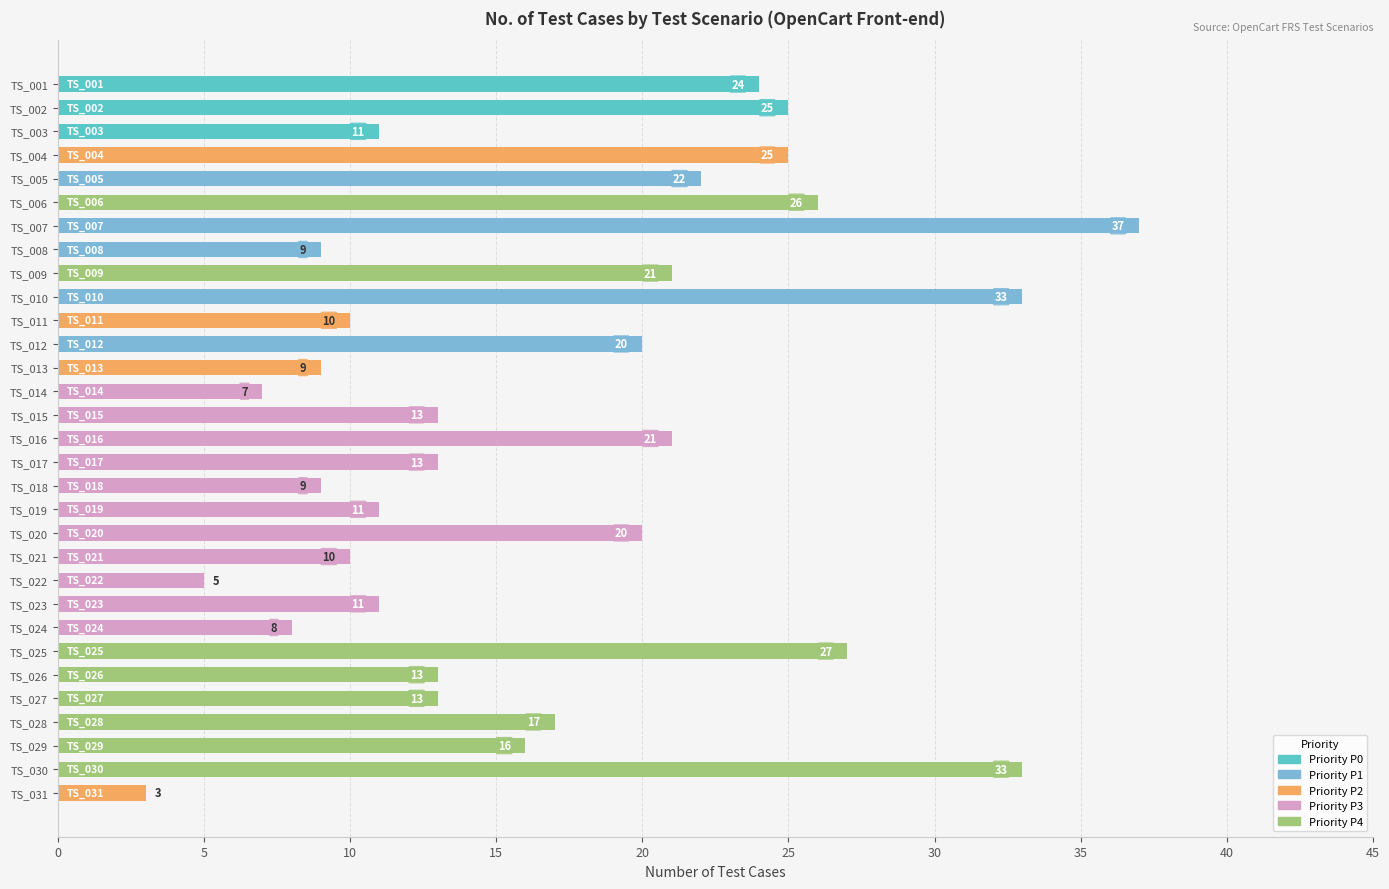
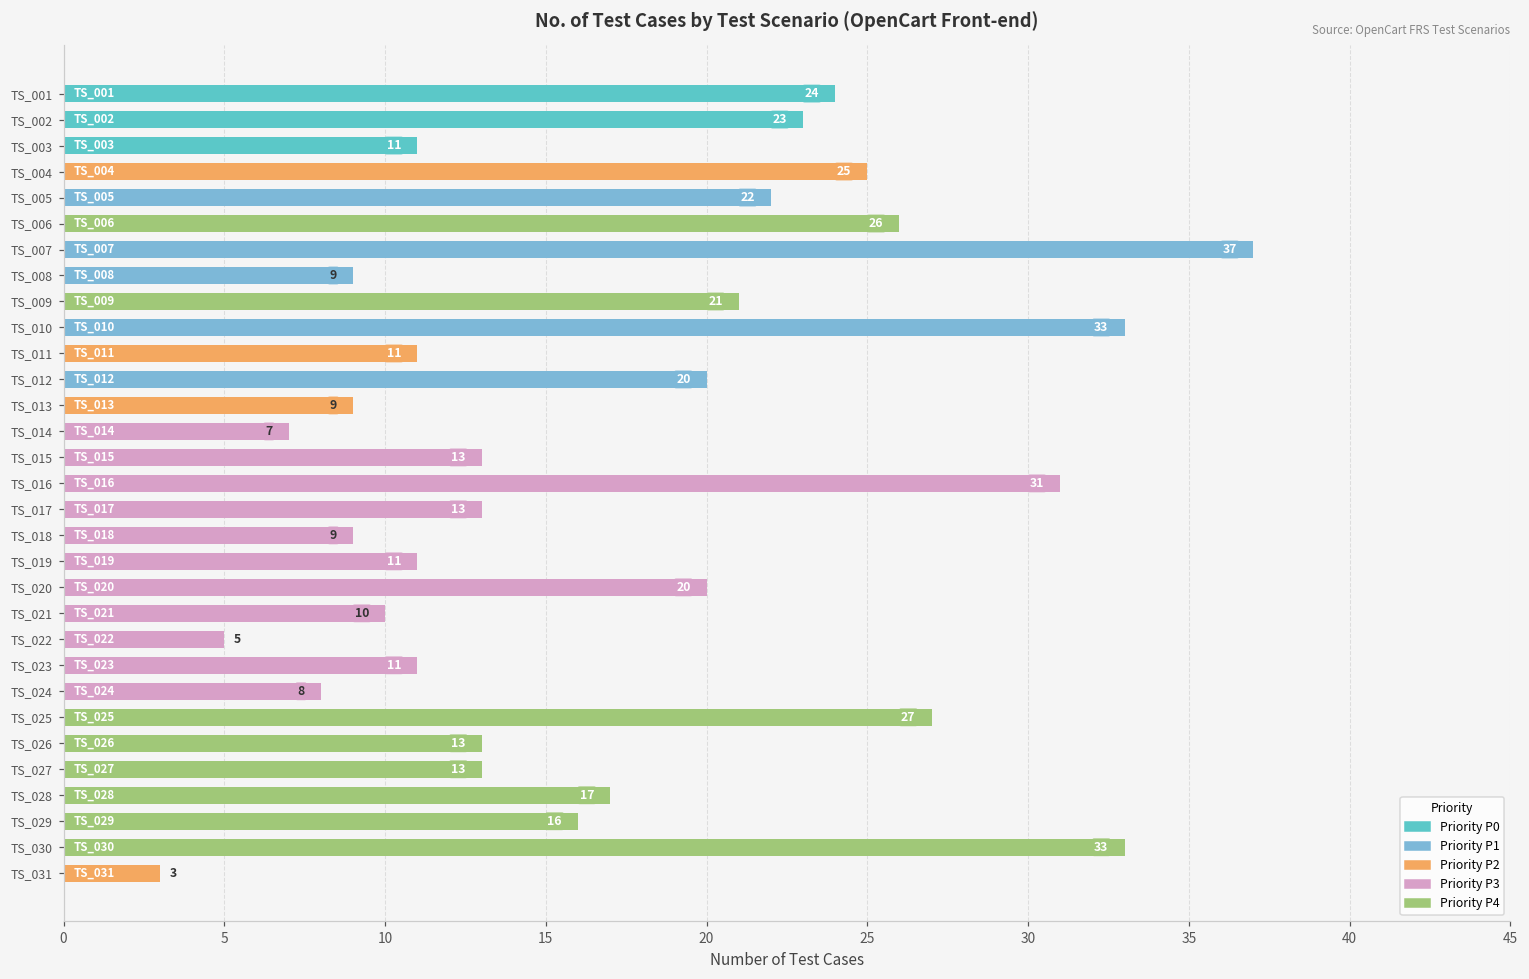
TS_002: 25 -> 23
TS_011: 10 -> 11
TS_016: 21 -> 31
